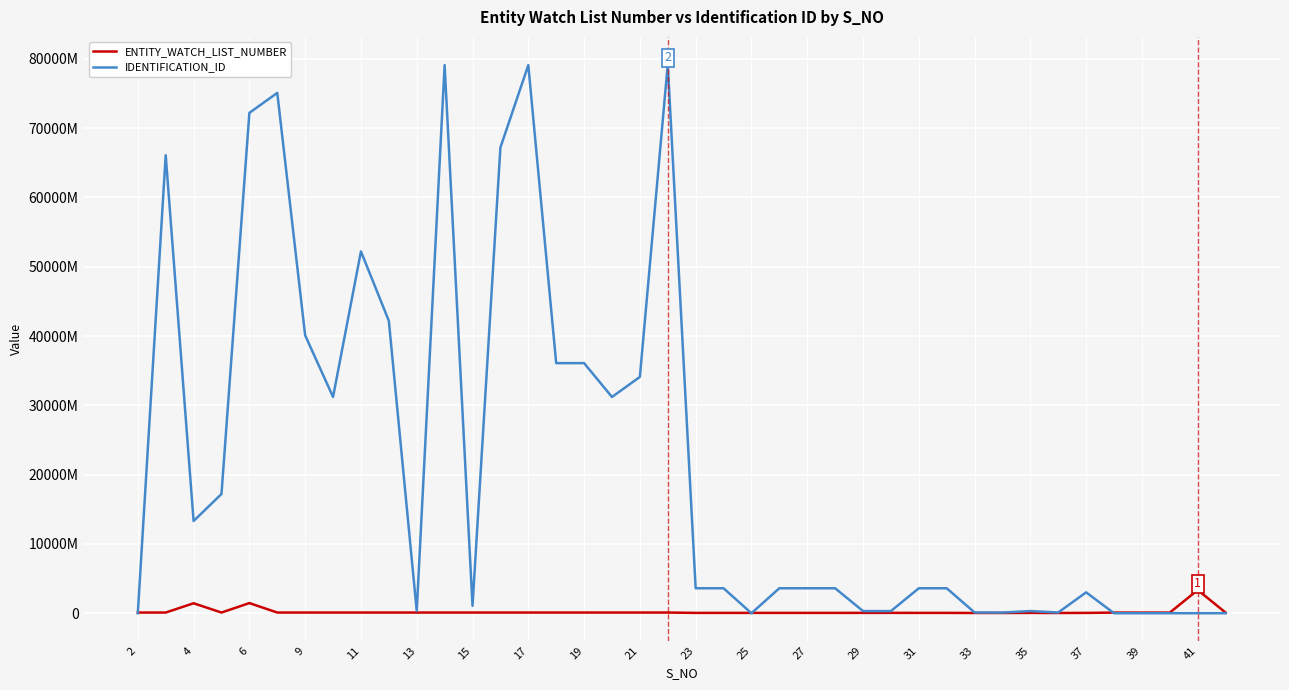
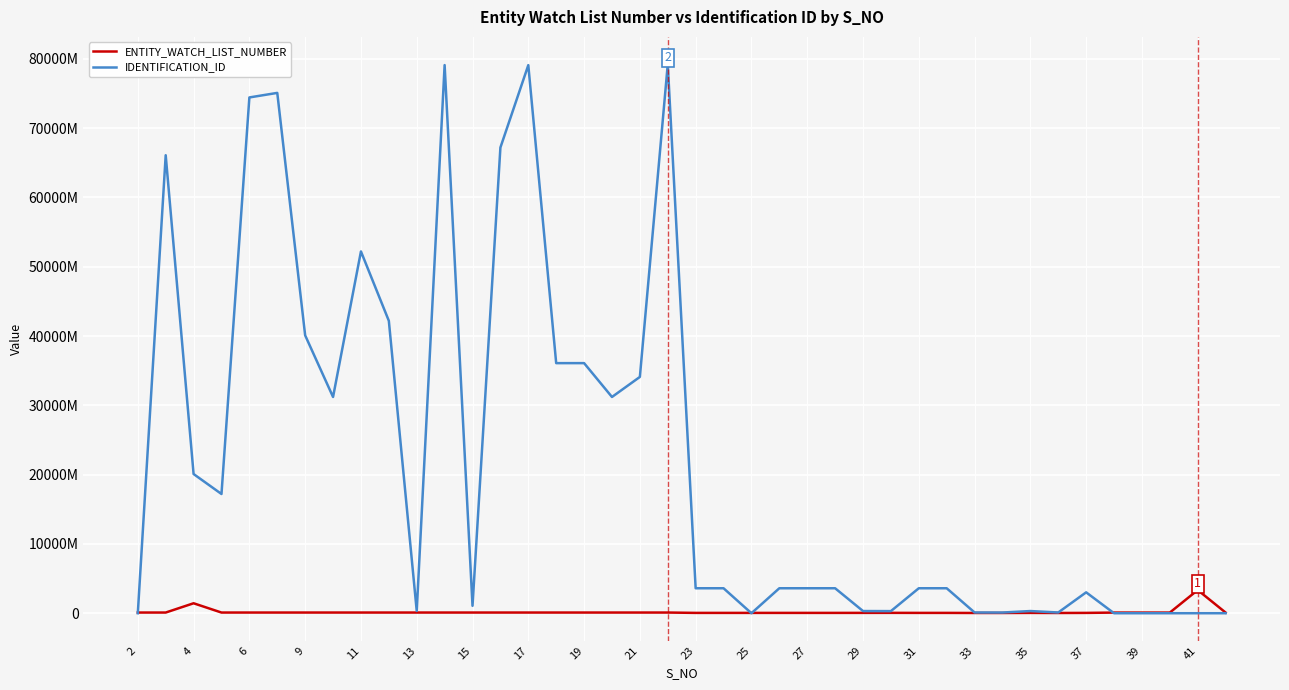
IDENTIFICATION_ID, 4: 13000000000 -> 20000000000
ENTITY_WATCH_LIST_NUMBER, 6: 1000000000 -> 0
IDENTIFICATION_ID, 6: 72000000000 -> 74000000000
